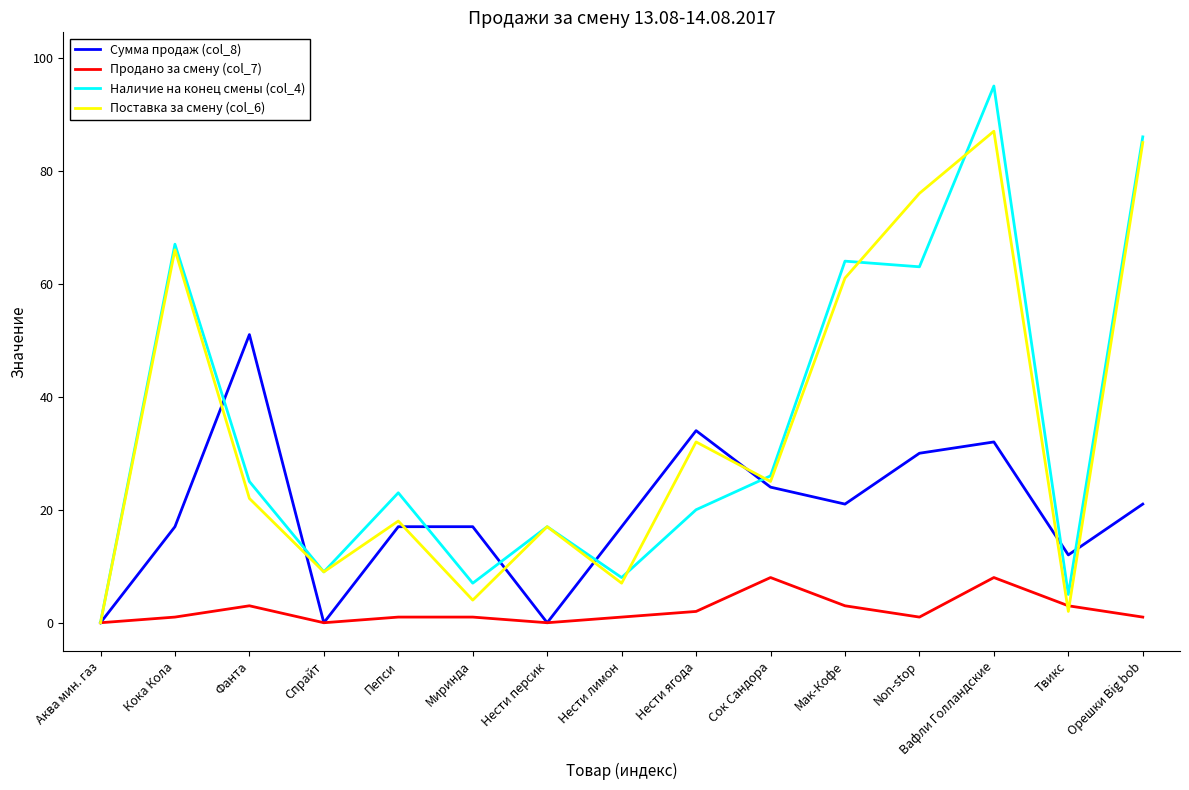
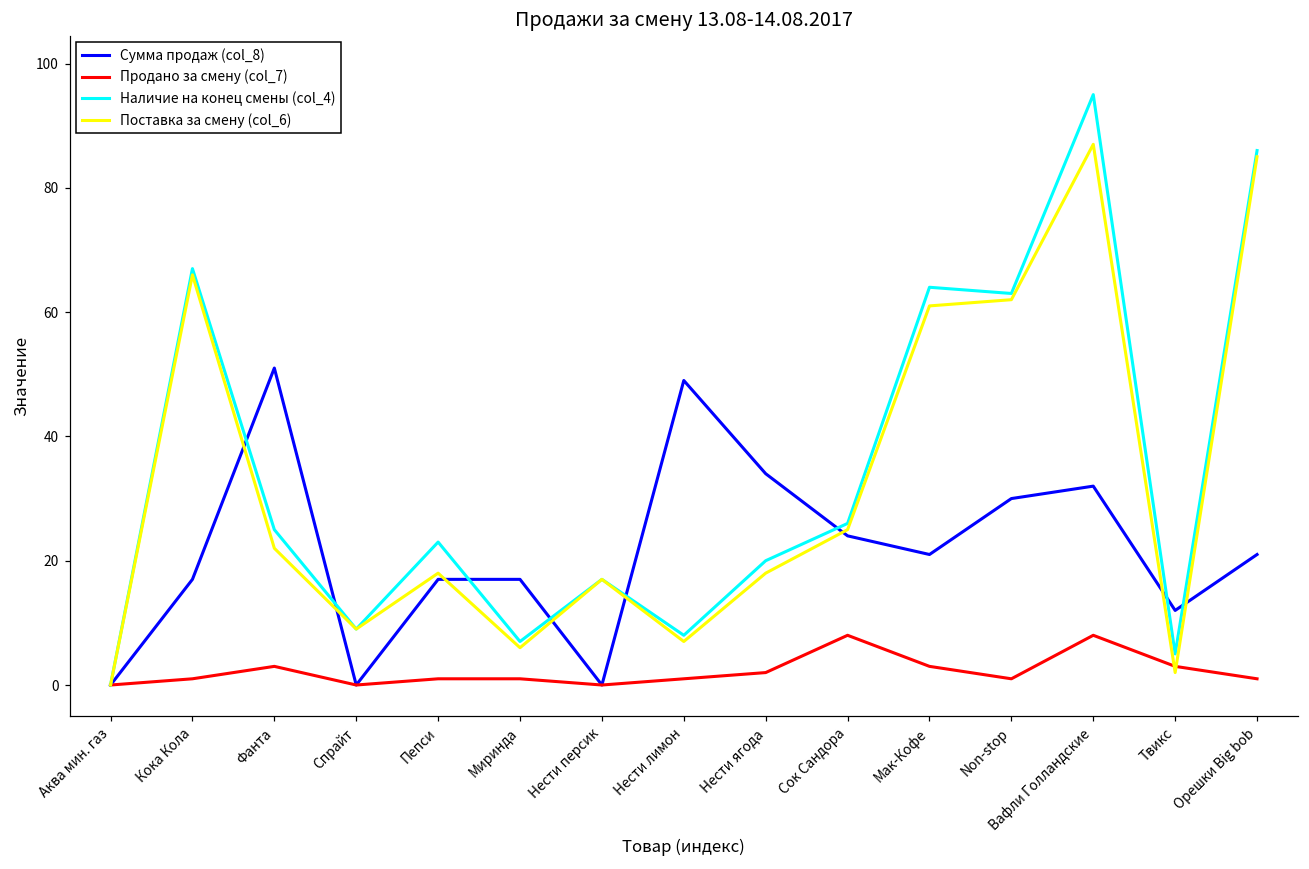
Поставка за смену (col_6), Миринда: 4 -> 6
Сумма продаж (col_8), Нести лимон: 17 -> 49
Поставка за смену (col_6), Нести ягода: 32 -> 18
Поставка за смену (col_6), Non-stop: 76 -> 62
